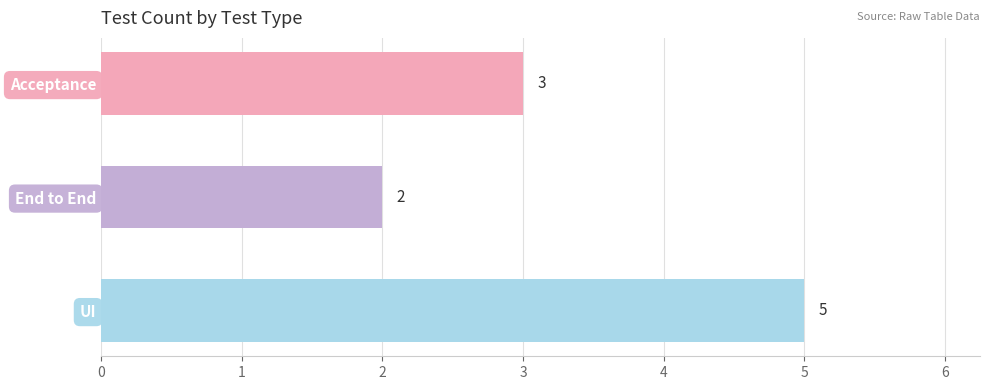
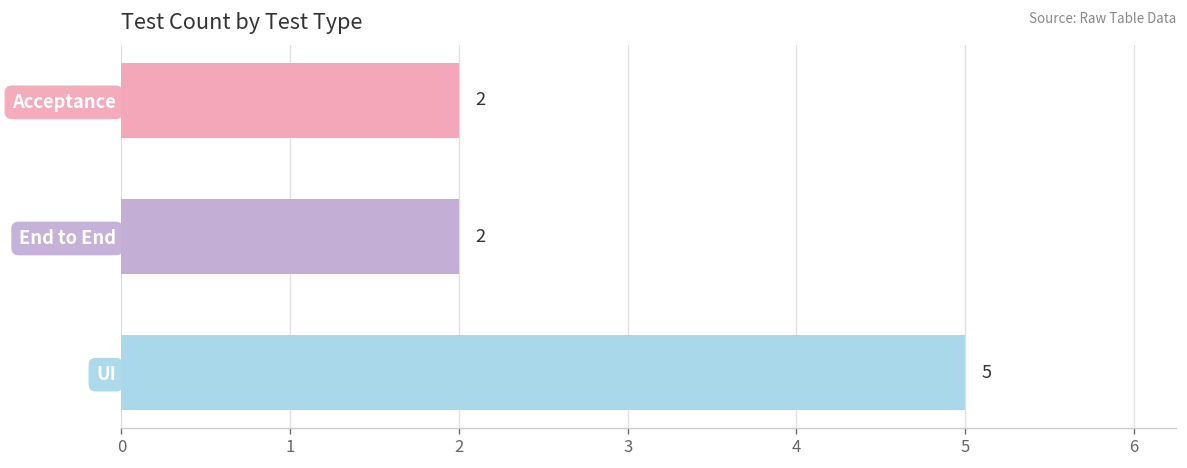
Acceptance: 3 -> 2
